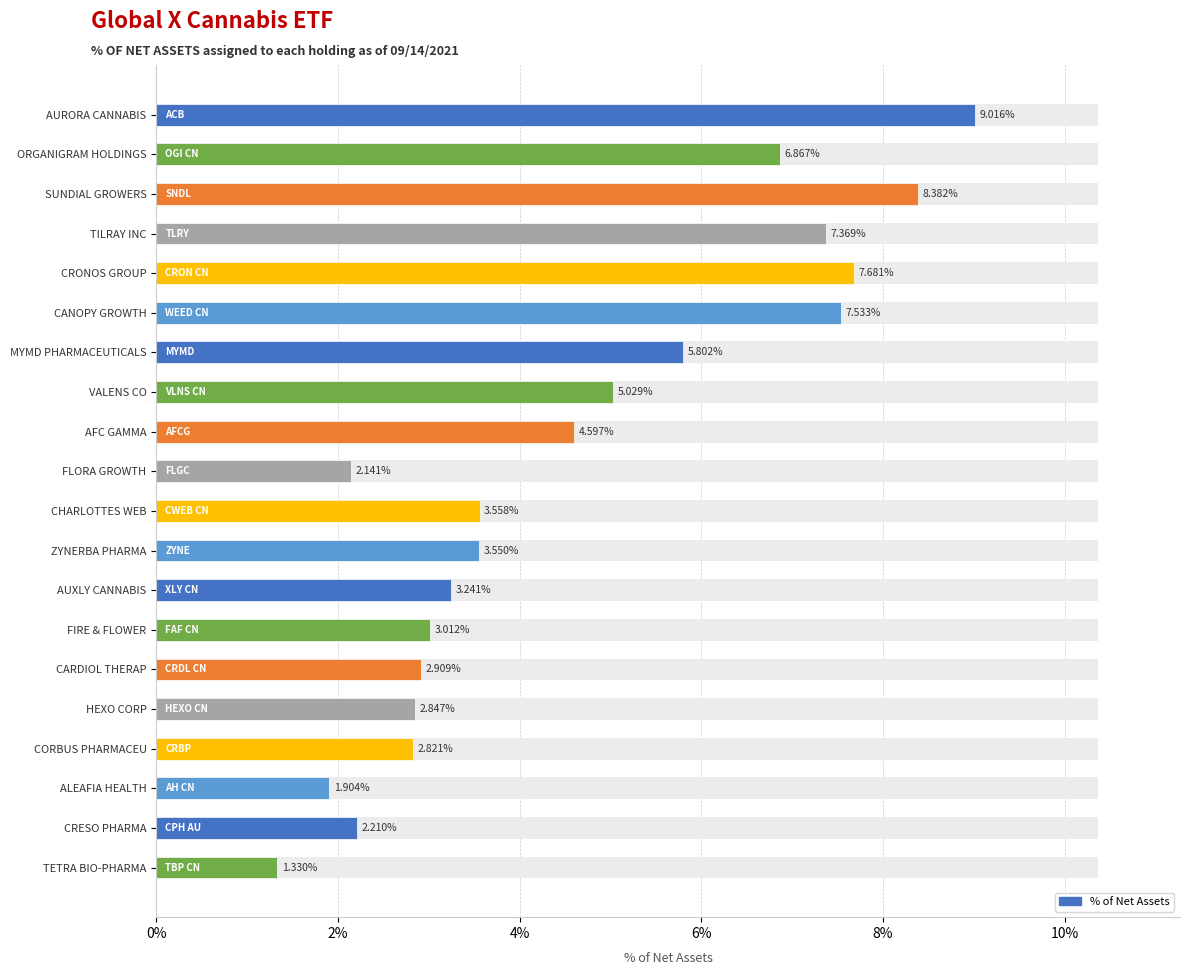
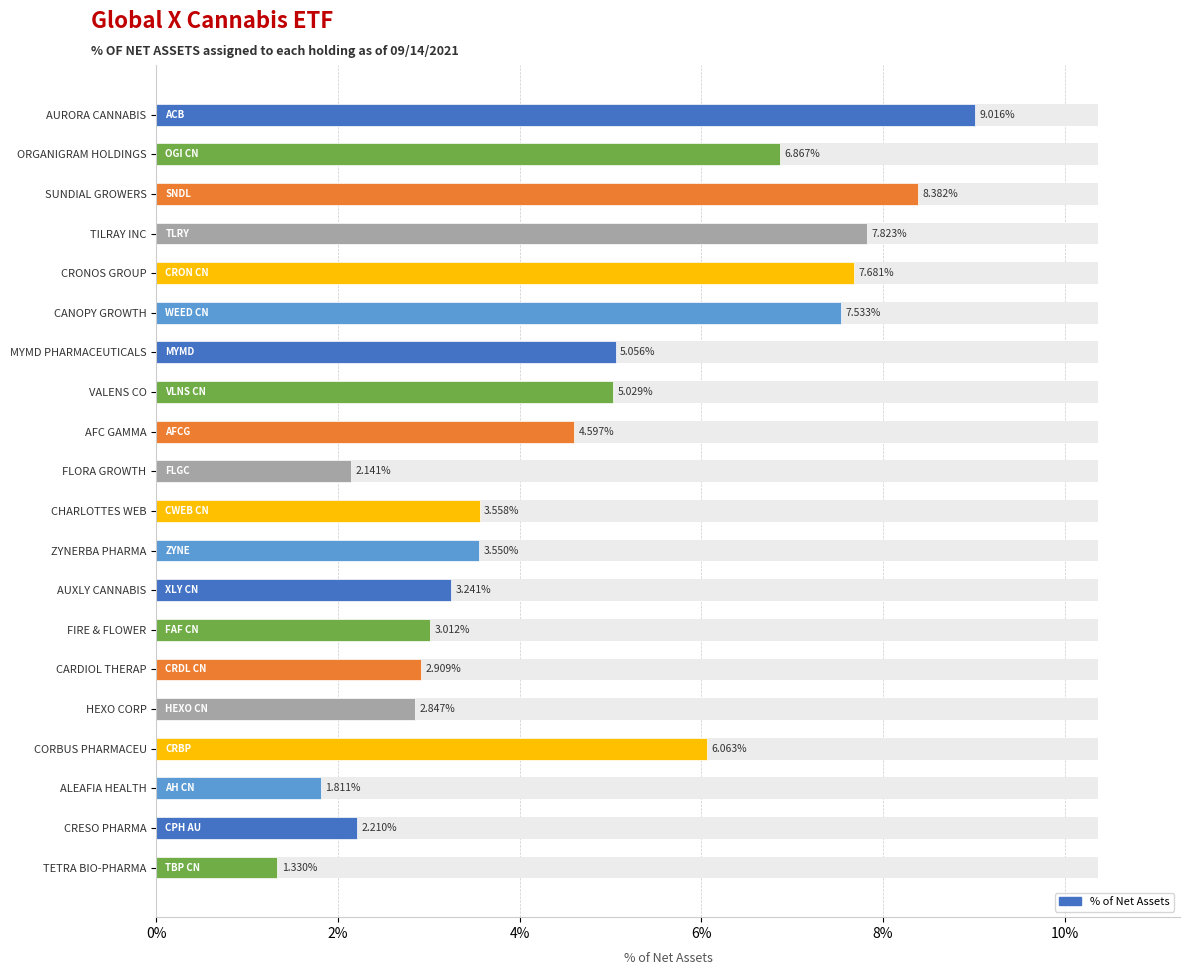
% of Net Assets, TILRAY INC: 7.369% -> 7.823%
% of Net Assets, MYMD PHARMACEUTICALS: 5.802% -> 5.056%
% of Net Assets, CORBUS PHARMACEU: 2.821% -> 6.063%
% of Net Assets, ALEAFIA HEALTH: 1.904% -> 1.811%
